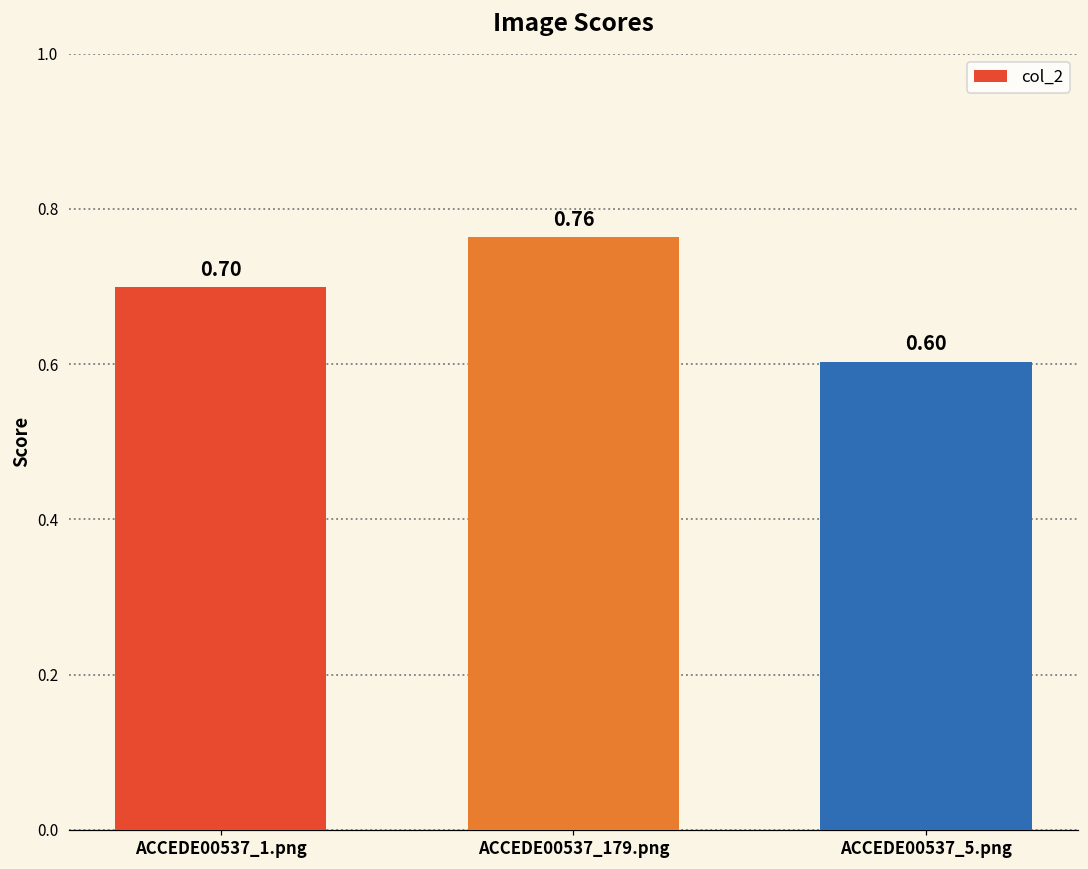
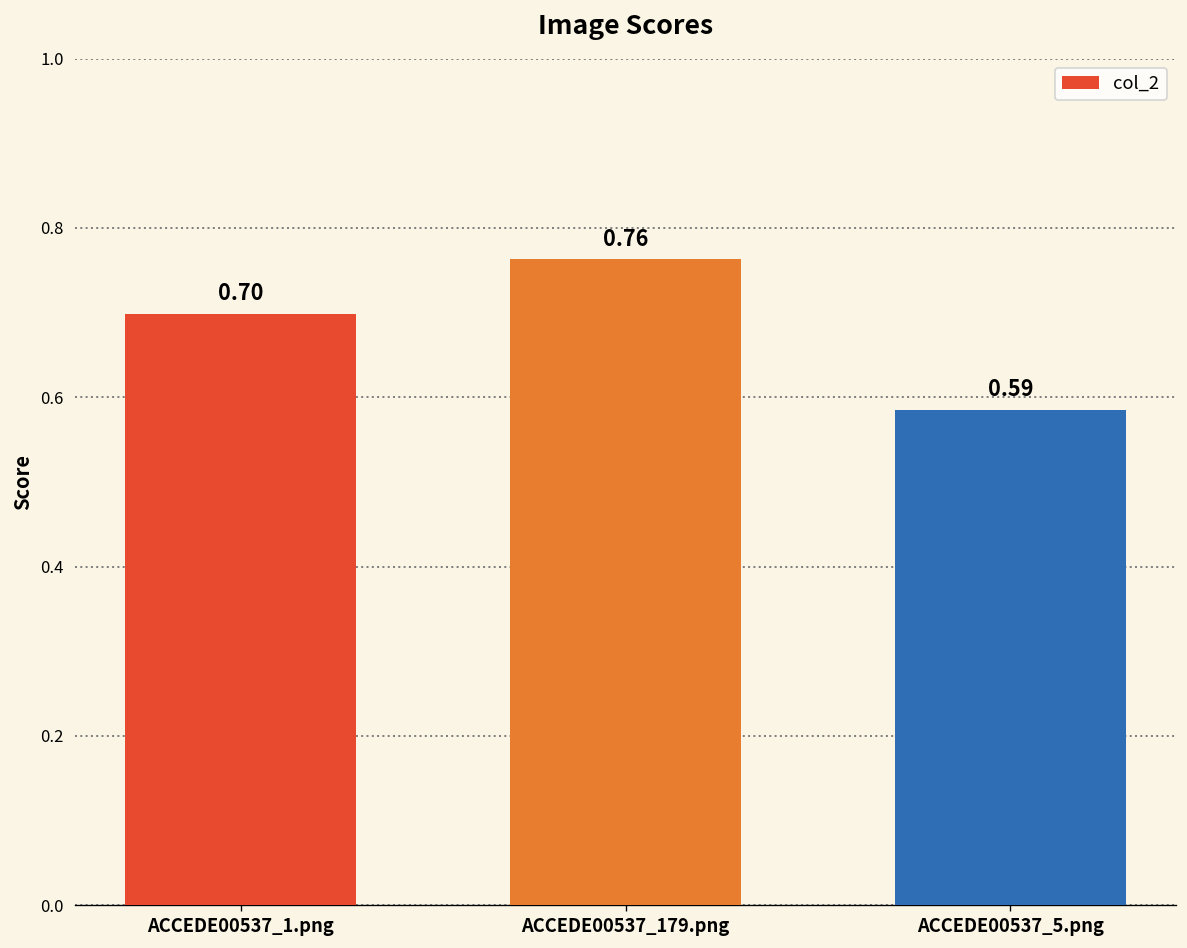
ACCEDE00537_5.png: 0.60 -> 0.59
